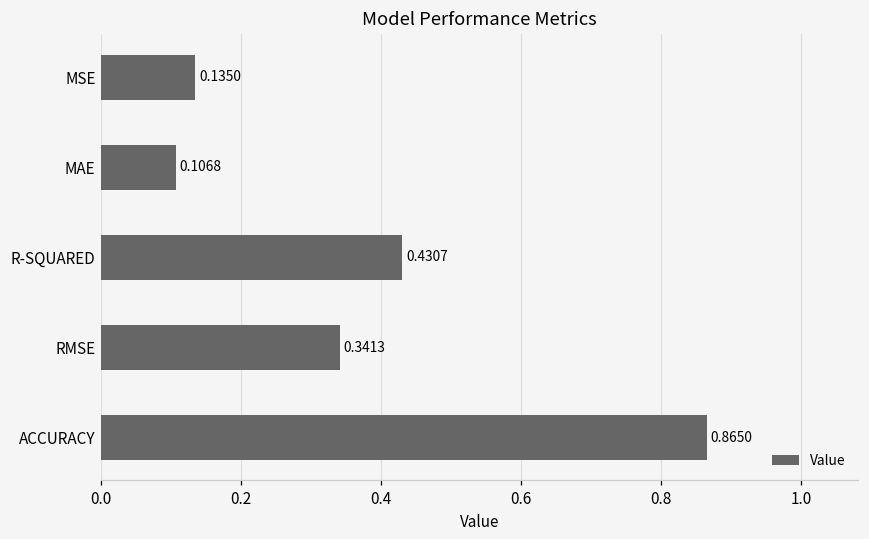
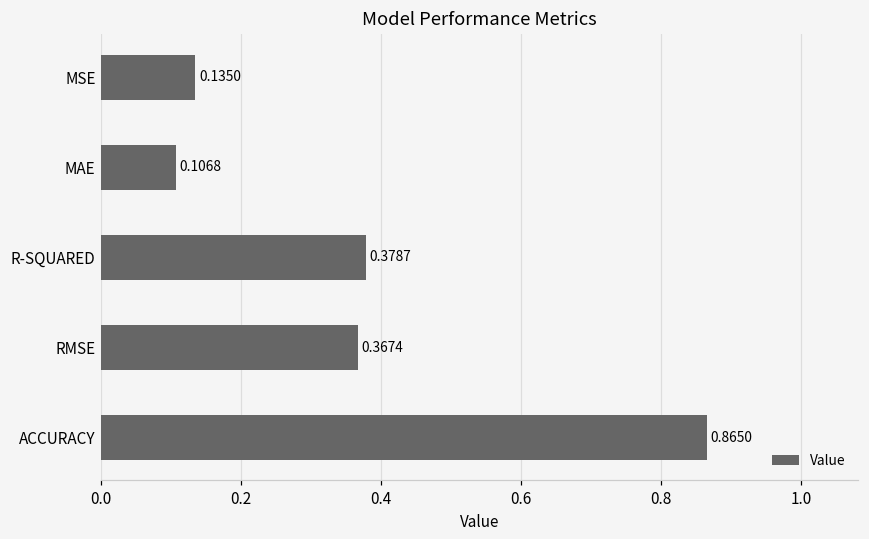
R-SQUARED: 0.4307 -> 0.3787
RMSE: 0.3413 -> 0.3674
